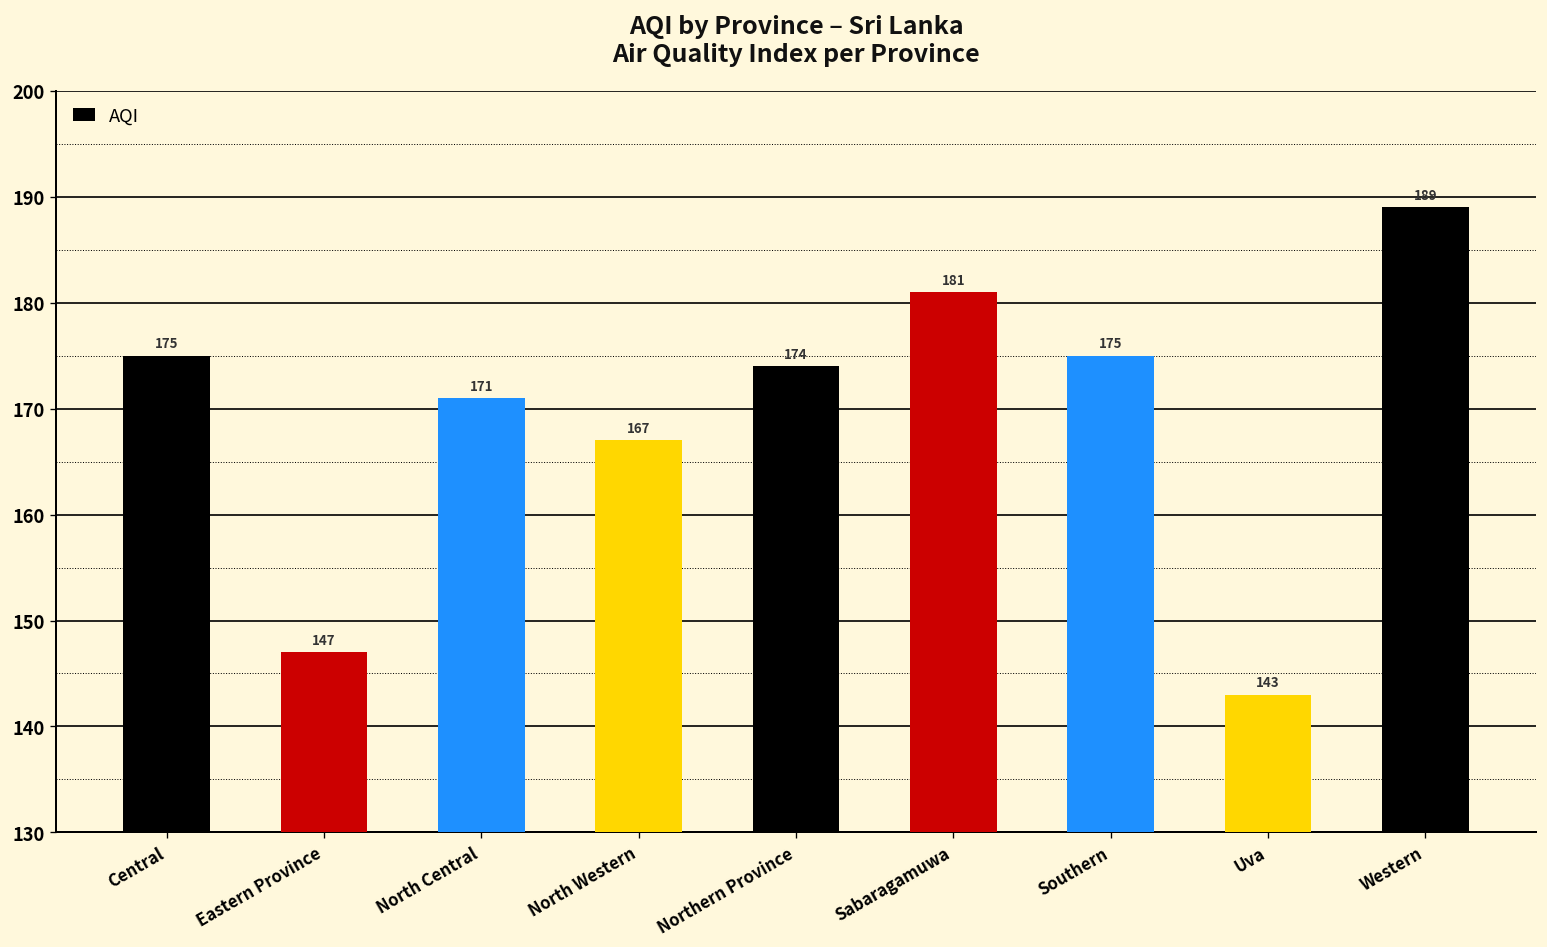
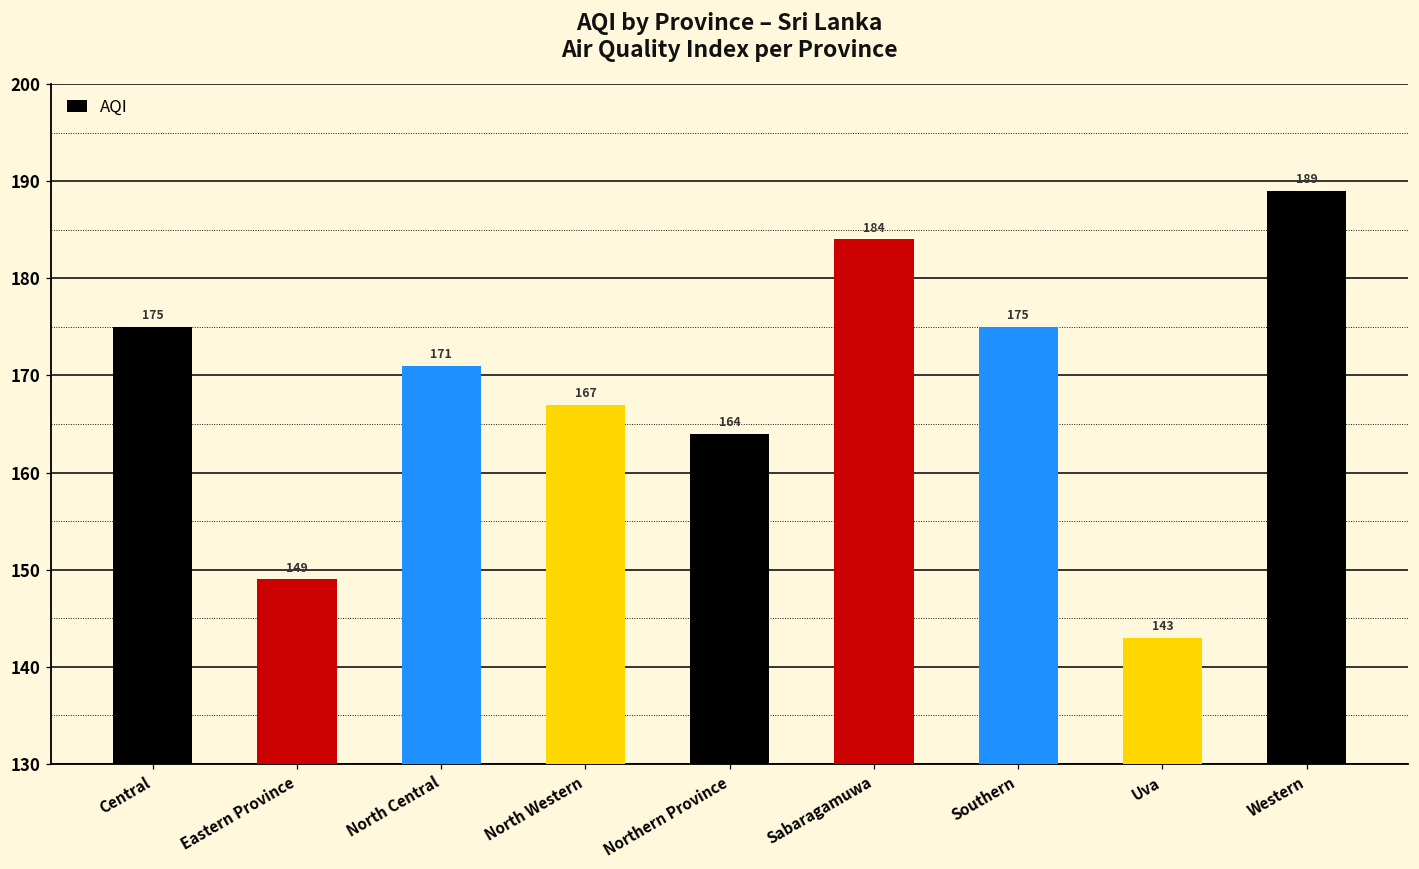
Eastern Province: 147 -> 149
Northern Province: 174 -> 164
Sabaragamuwa: 181 -> 184
